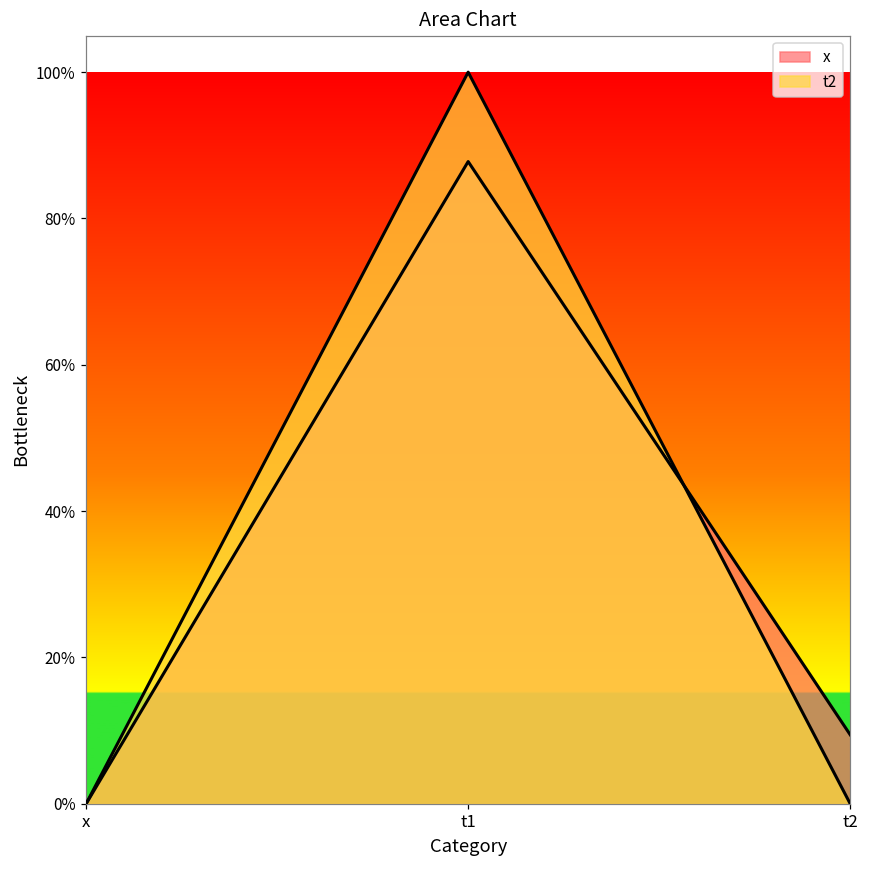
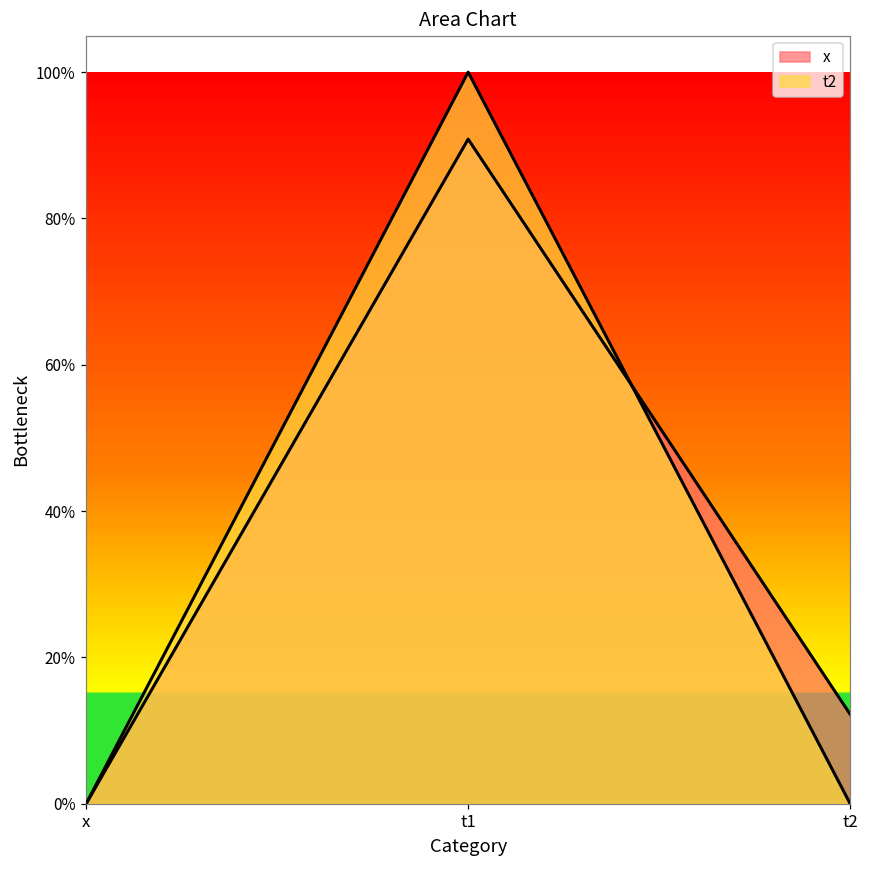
x, t1: 88% -> 91%
x, t2: 9% -> 12%
